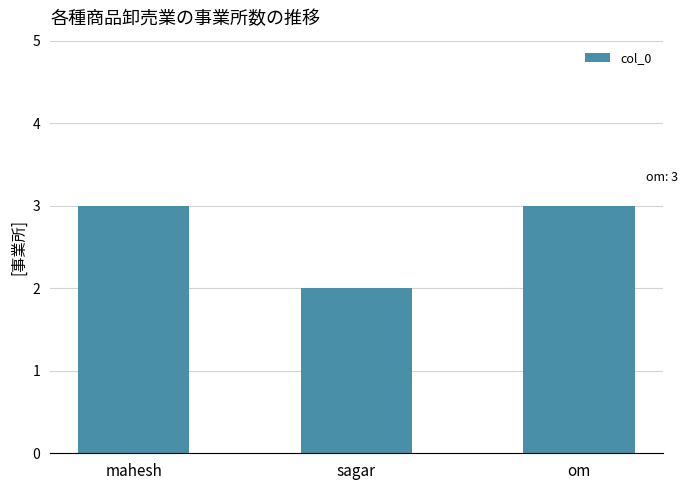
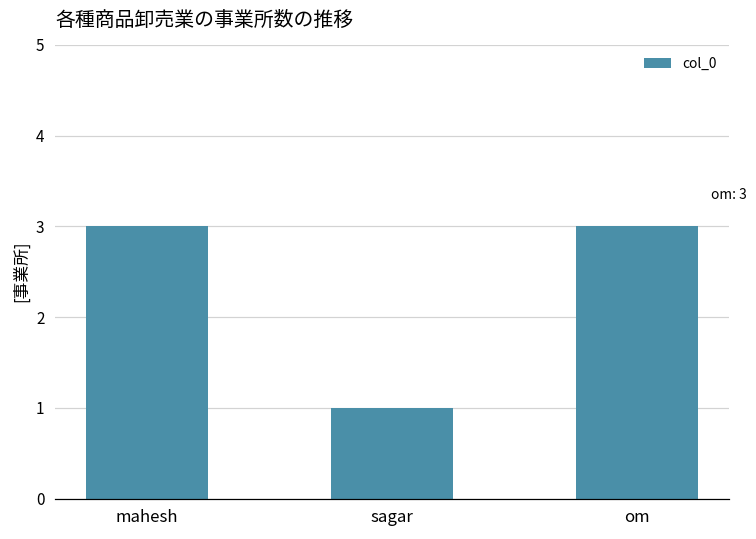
sagar: 2 -> 1
